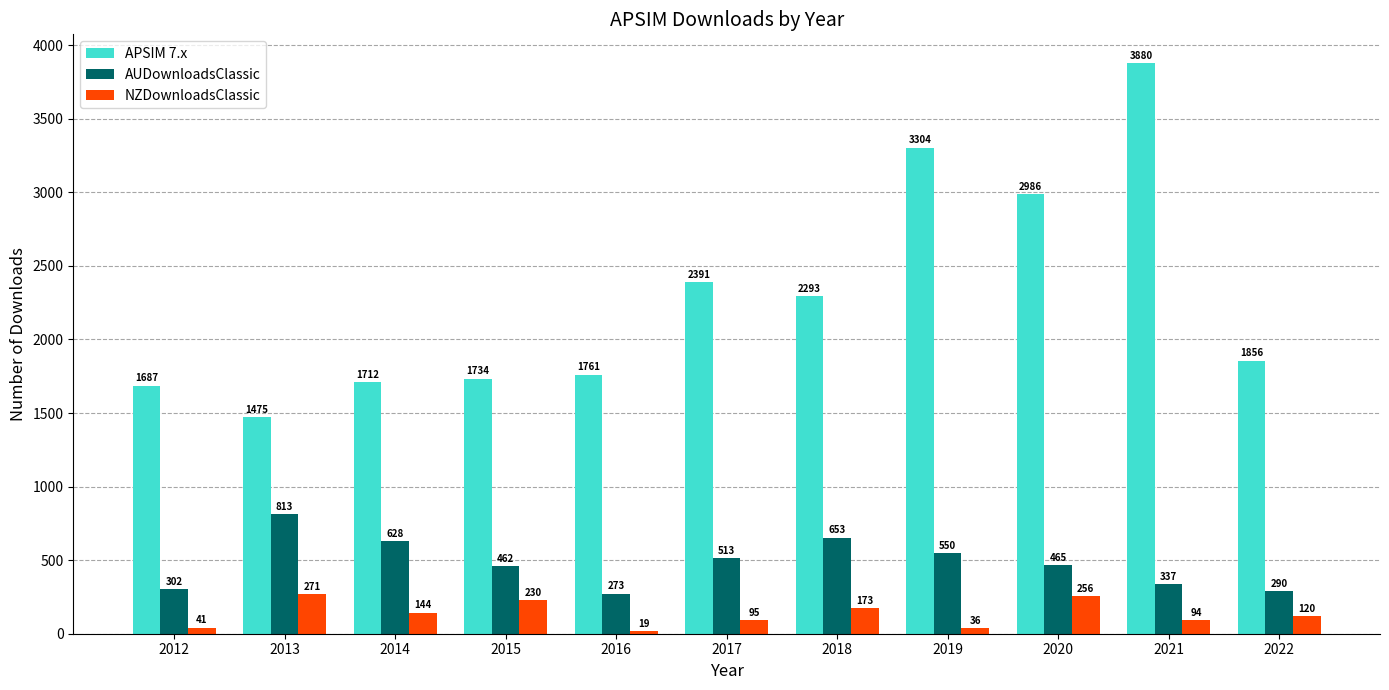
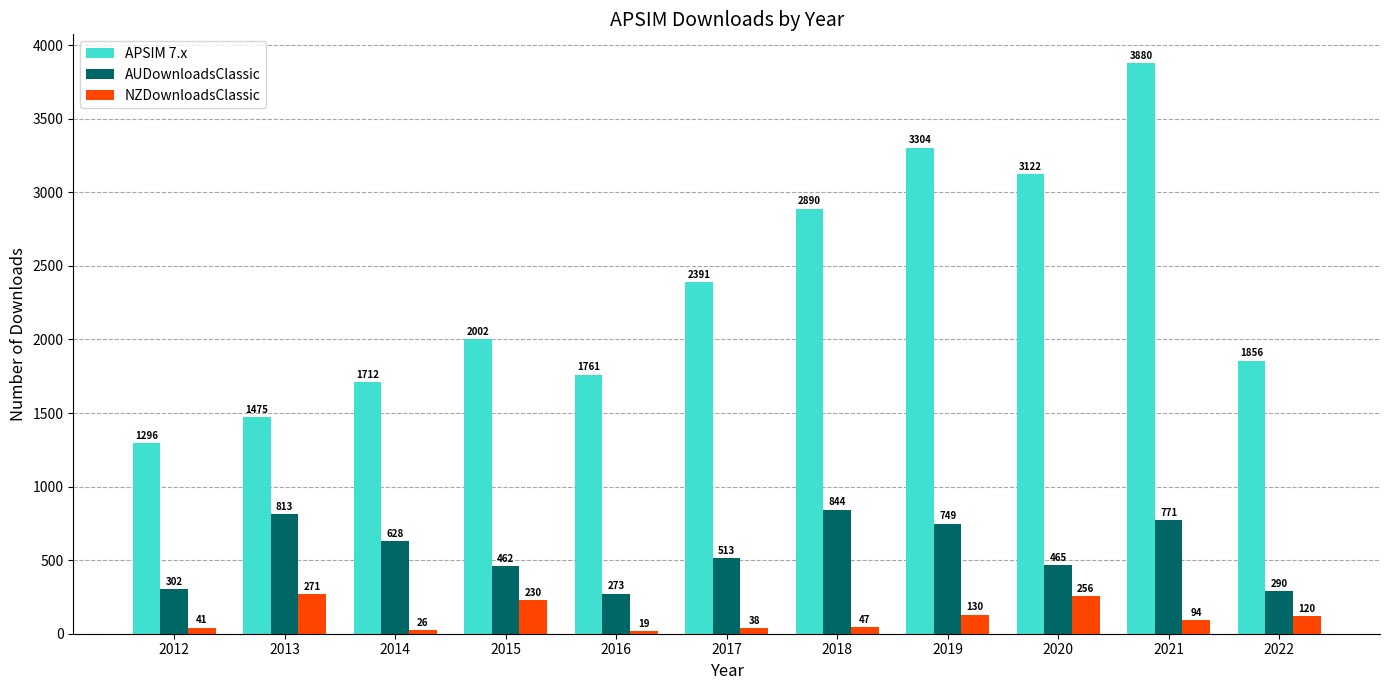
APSIM 7.x, 2012: 1687 -> 1296
NZDownloadsClassic, 2014: 144 -> 26
APSIM 7.x, 2015: 1734 -> 2002
NZDownloadsClassic, 2017: 95 -> 38
APSIM 7.x, 2018: 2293 -> 2890
AUDownloadsClassic, 2018: 653 -> 844
NZDownloadsClassic, 2018: 173 -> 47
AUDownloadsClassic, 2019: 550 -> 749
NZDownloadsClassic, 2019: 36 -> 130
APSIM 7.x, 2020: 2986 -> 3122
AUDownloadsClassic, 2021: 337 -> 771
